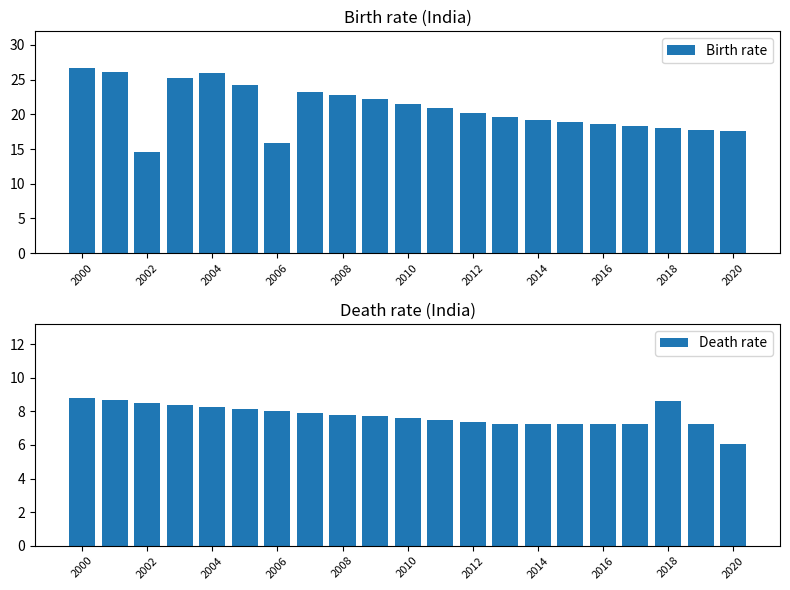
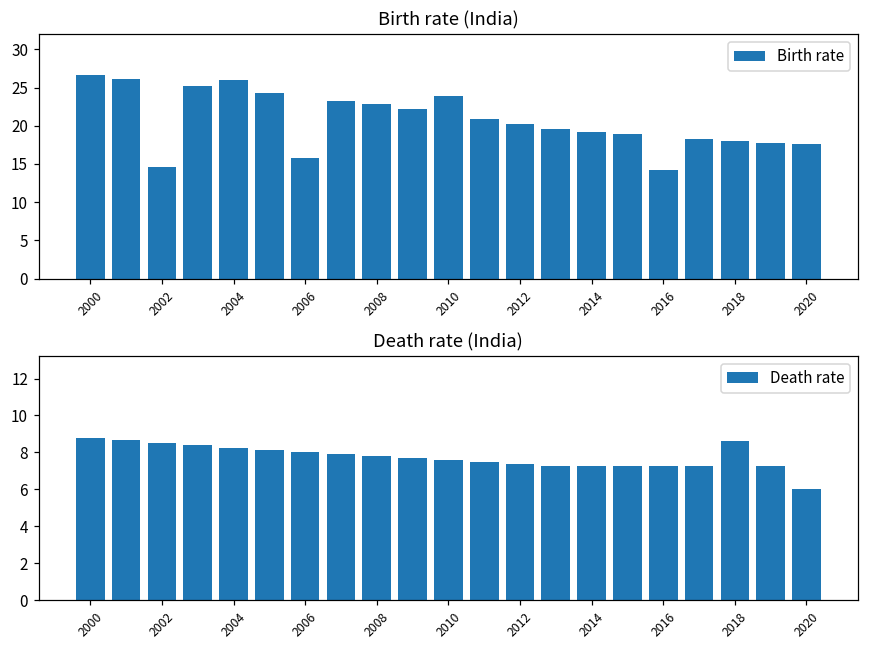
Birth rate (India), 2010: 22 -> 24
Birth rate (India), 2016: 19 -> 14
